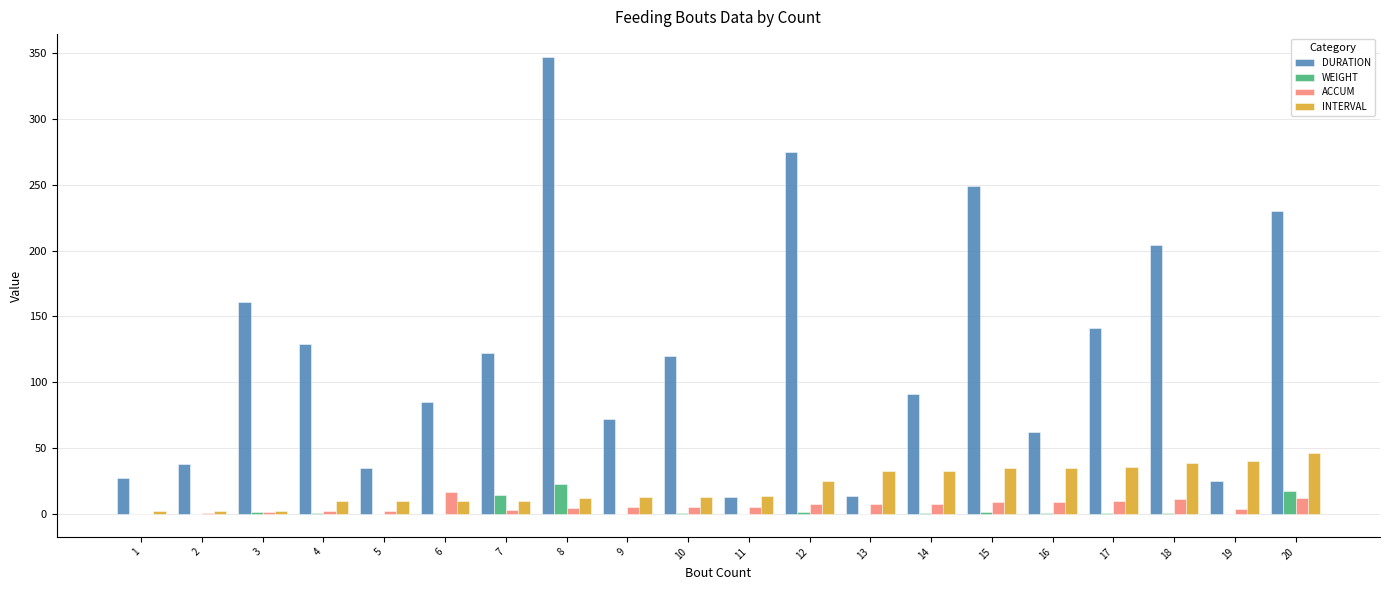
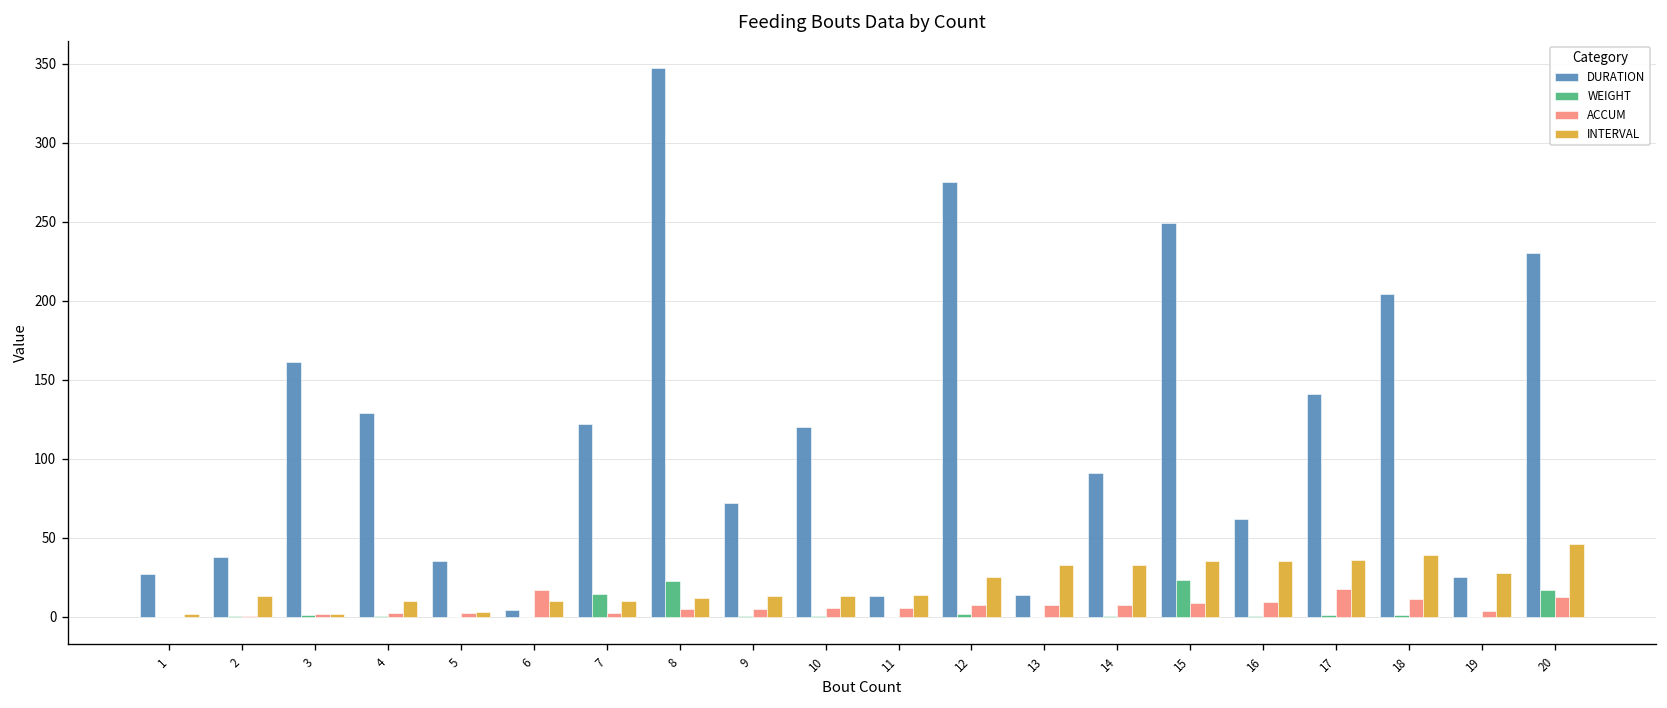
INTERVAL, 2: 2 -> 13
INTERVAL, 5: 10 -> 3
DURATION, 6: 85 -> 4
WEIGHT, 15: 1 -> 23
ACCUM, 17: 10 -> 17
INTERVAL, 19: 40 -> 28
